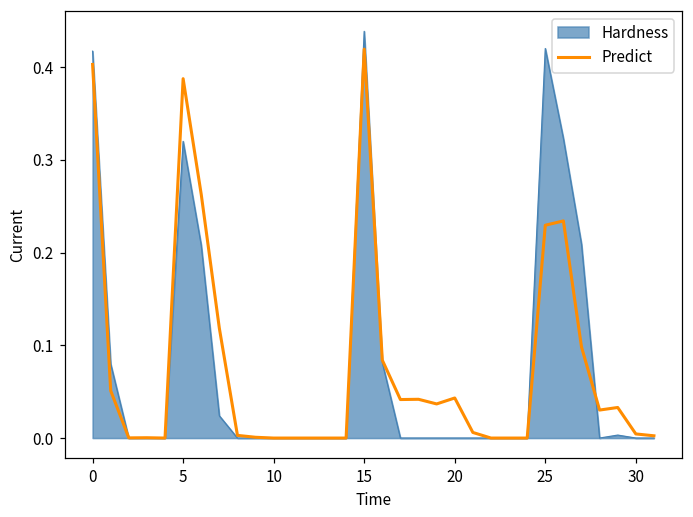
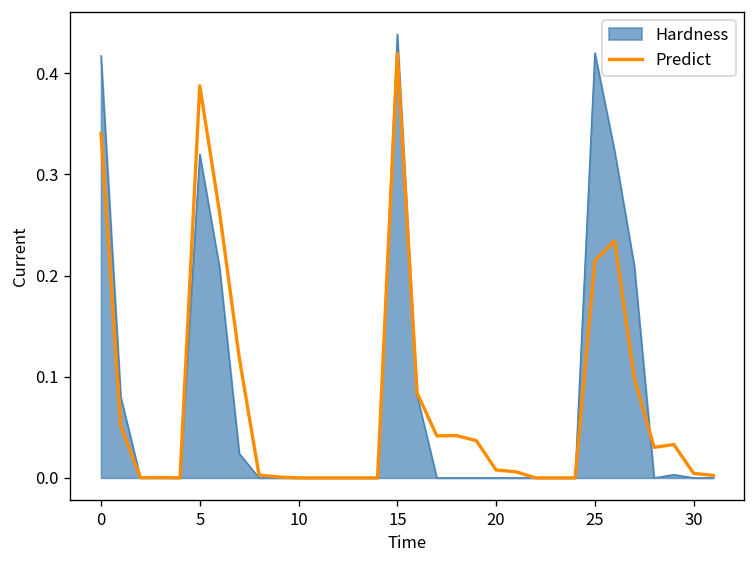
Predict, 0: 0.40 -> 0.34
Predict, 20: 0.04 -> 0.01
Predict, 25: 0.23 -> 0.21
